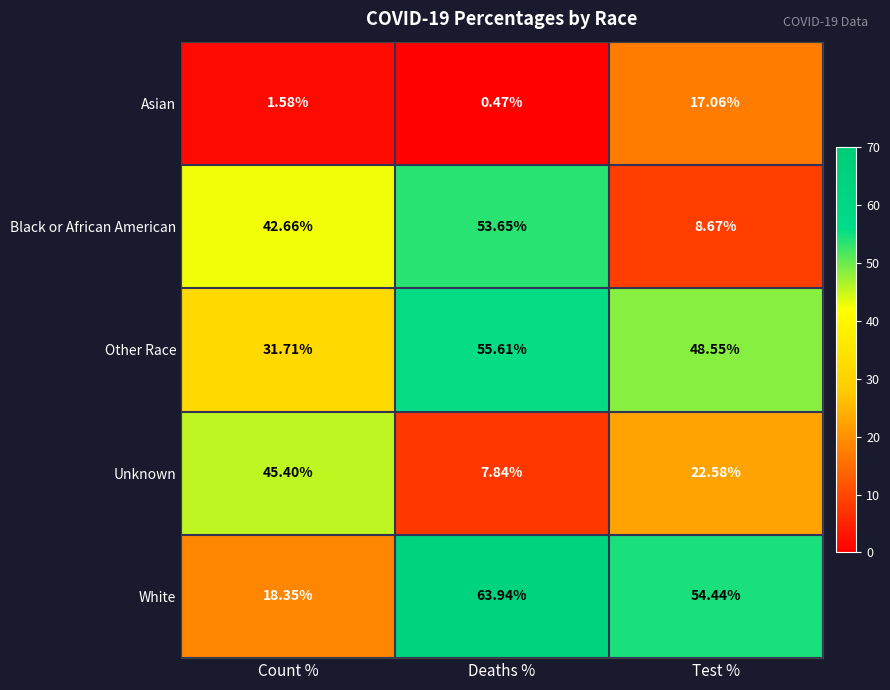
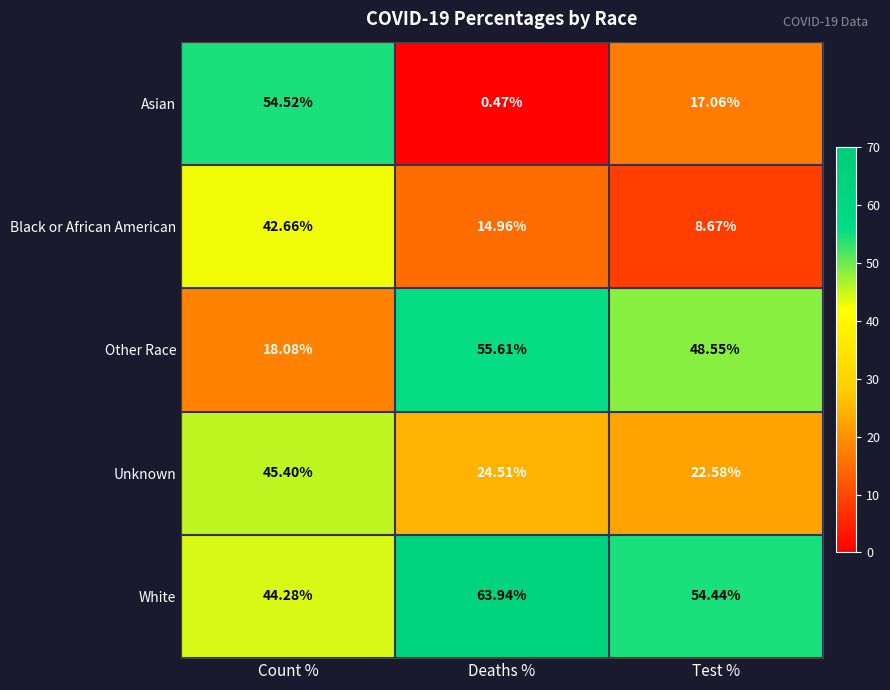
Asian, Count %: 1.58% -> 54.52%
Black or African American, Deaths %: 53.65% -> 14.96%
Other Race, Count %: 31.71% -> 18.08%
Unknown, Deaths %: 7.84% -> 24.51%
White, Count %: 18.35% -> 44.28%
